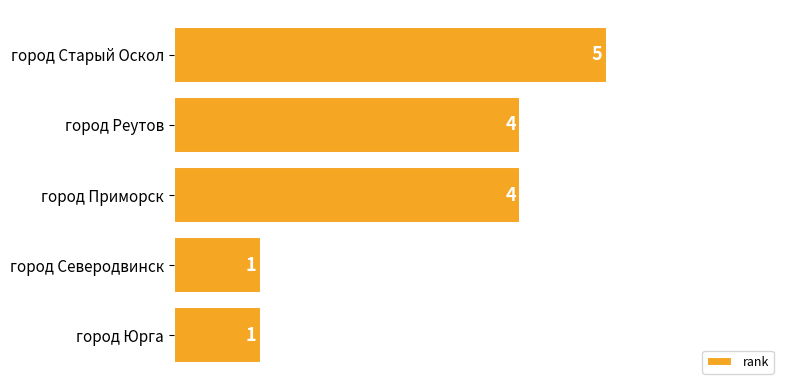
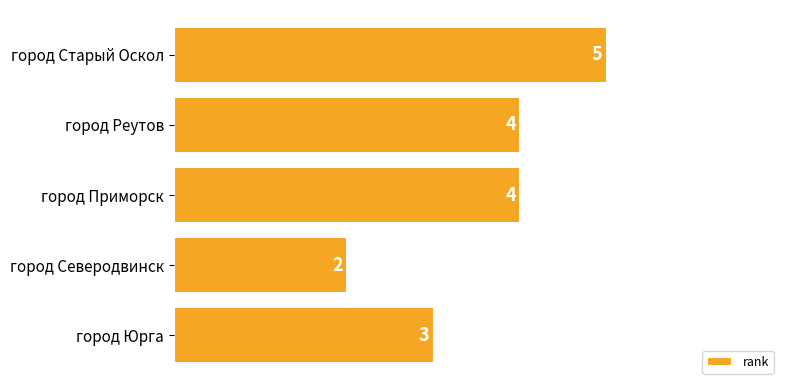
город Северодвинск: 1 -> 2
город Юрга: 1 -> 3
